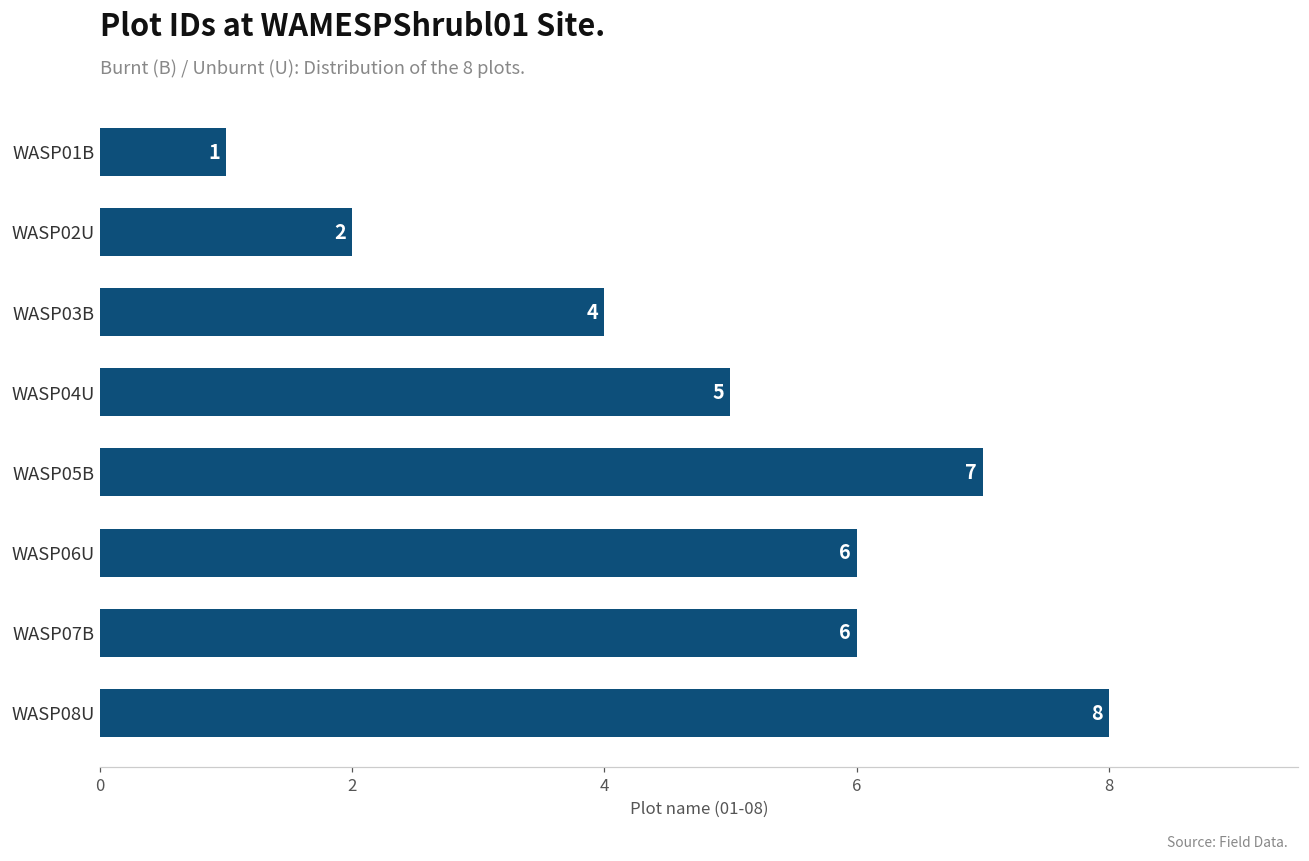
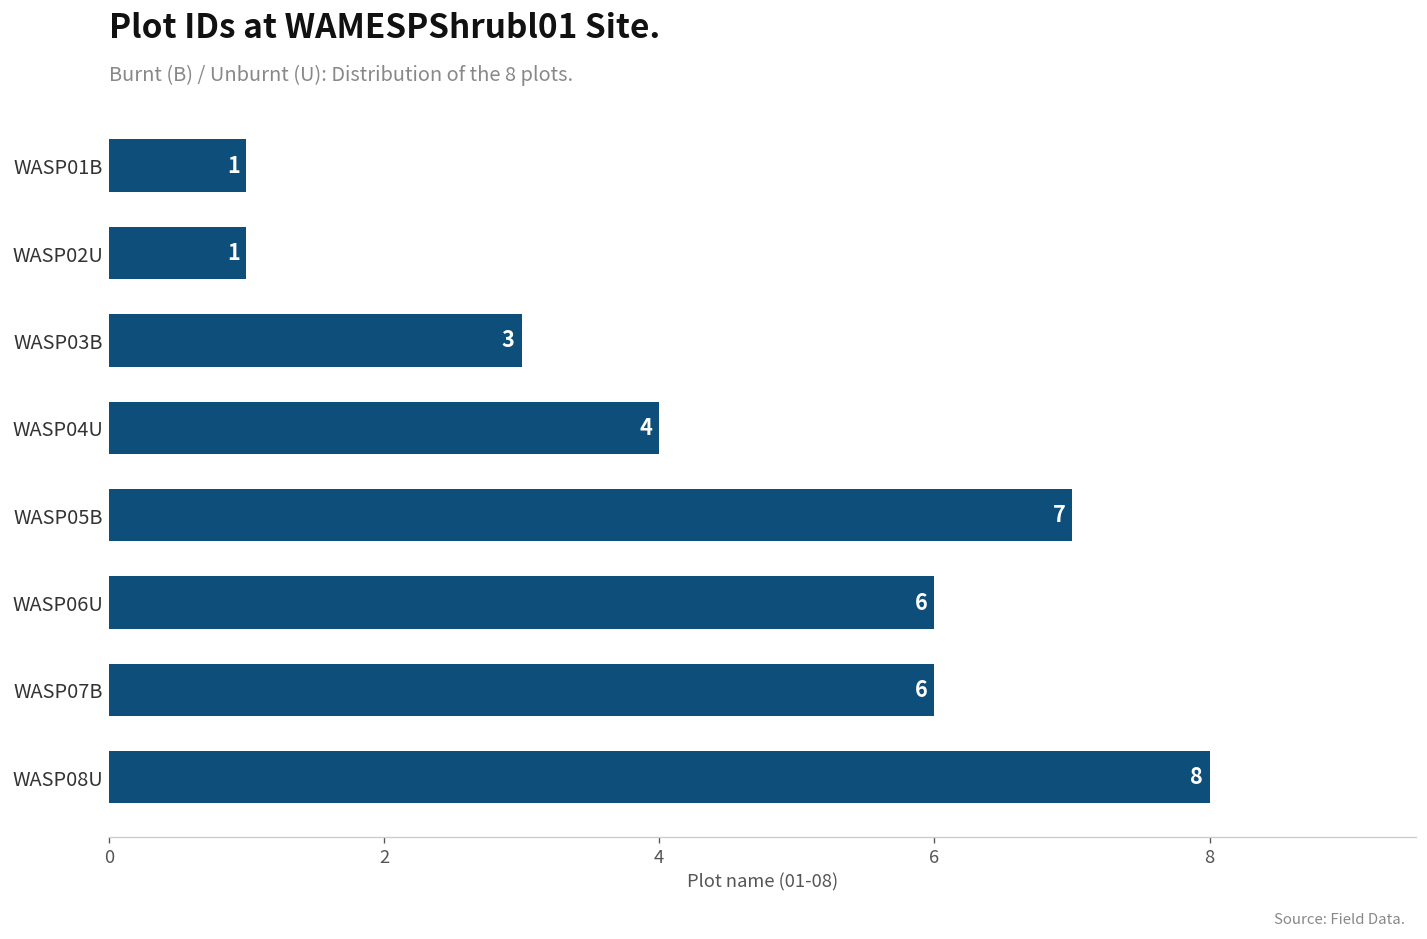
WASP02U: 2 -> 1
WASP03B: 4 -> 3
WASP04U: 5 -> 4
